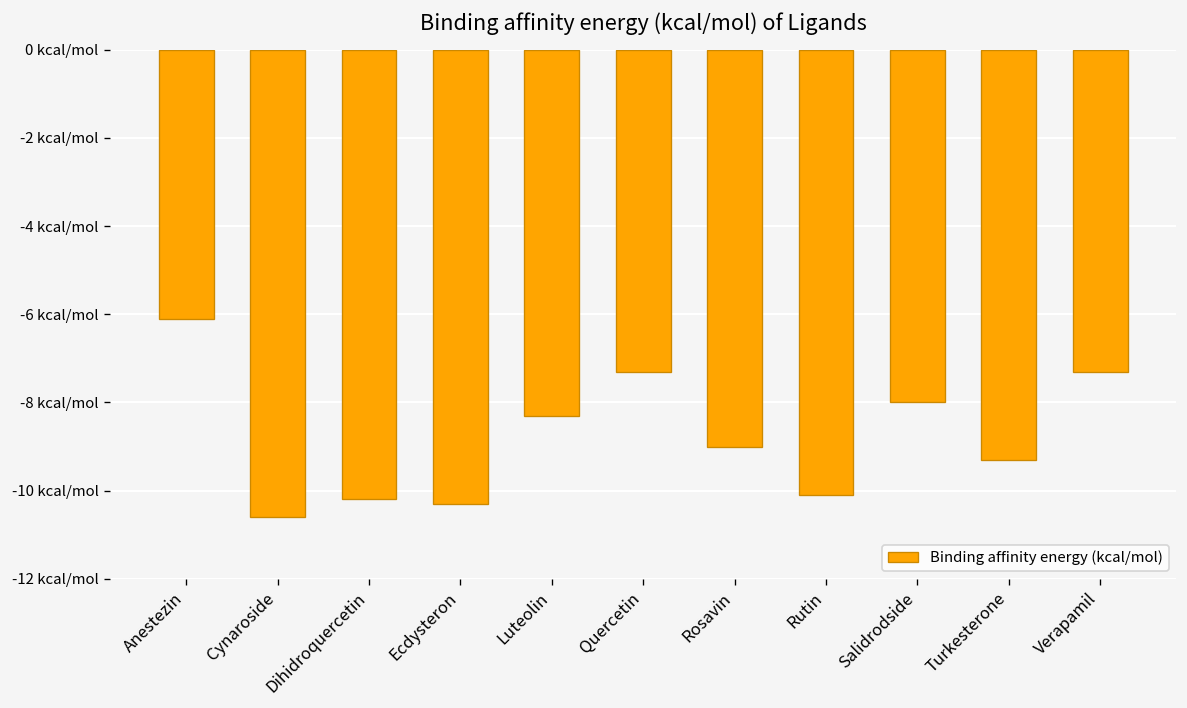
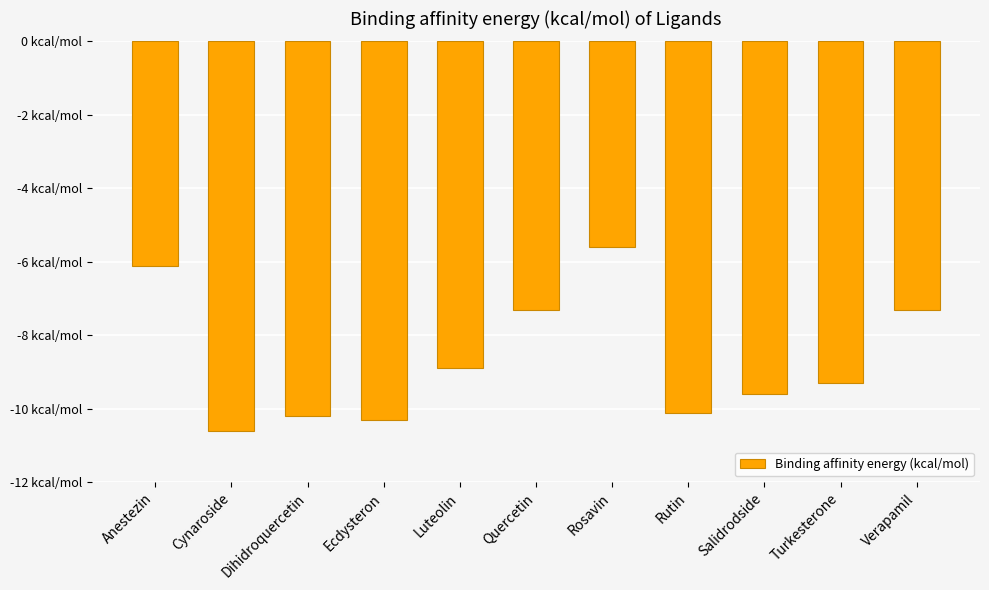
Luteolin: -8.3 kcal/mol -> -8.9 kcal/mol
Rosavin: -9.0 kcal/mol -> -5.6 kcal/mol
Salidrodside: -8.0 kcal/mol -> -9.6 kcal/mol
